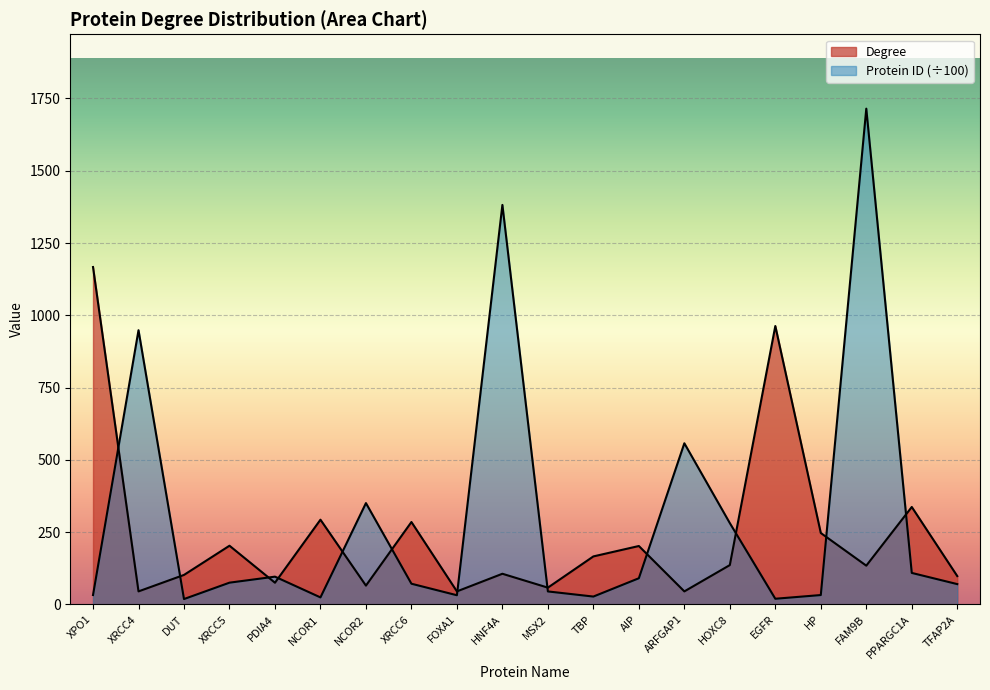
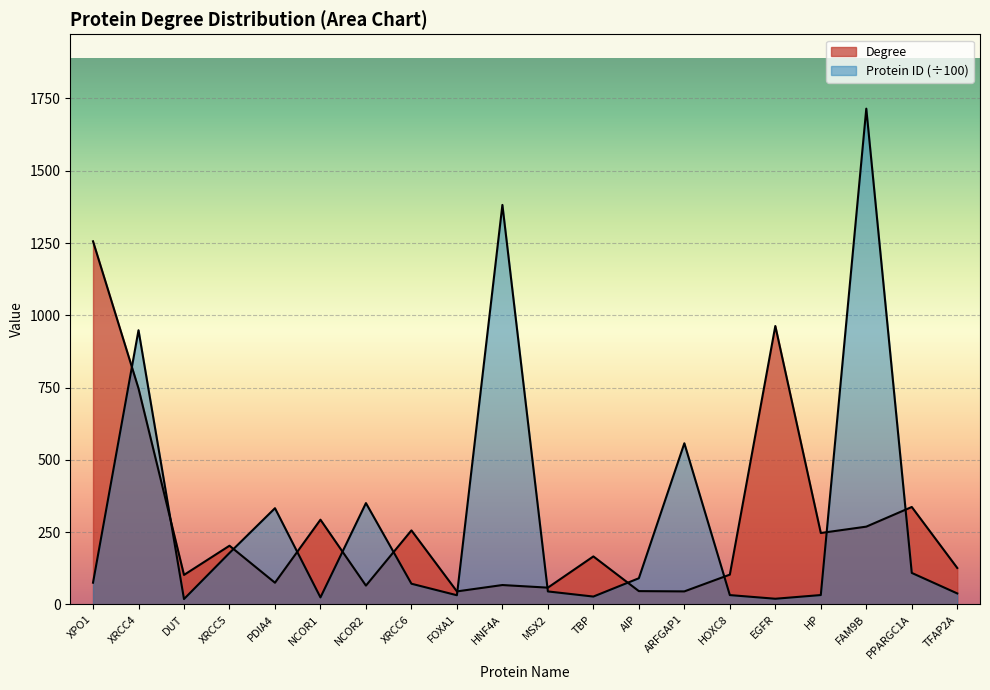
Degree, XPO1: 1170 -> 1260
Protein ID (÷100), XPO1: 30 -> 80
Degree, XRCC4: 50 -> 750
Protein ID (÷100), XRCC5: 80 -> 180
Protein ID (÷100), PDIA4: 100 -> 330
Degree, XRCC6: 290 -> 260
Degree, HNF4A: 110 -> 70
Degree, AIP: 200 -> 50
Degree, HOXC8: 140 -> 100
Protein ID (÷100), HOXC8: 280 -> 30
Degree, FAM9B: 130 -> 270
Degree, TFAP2A: 100 -> 130
Protein ID (÷100), TFAP2A: 70 -> 40
